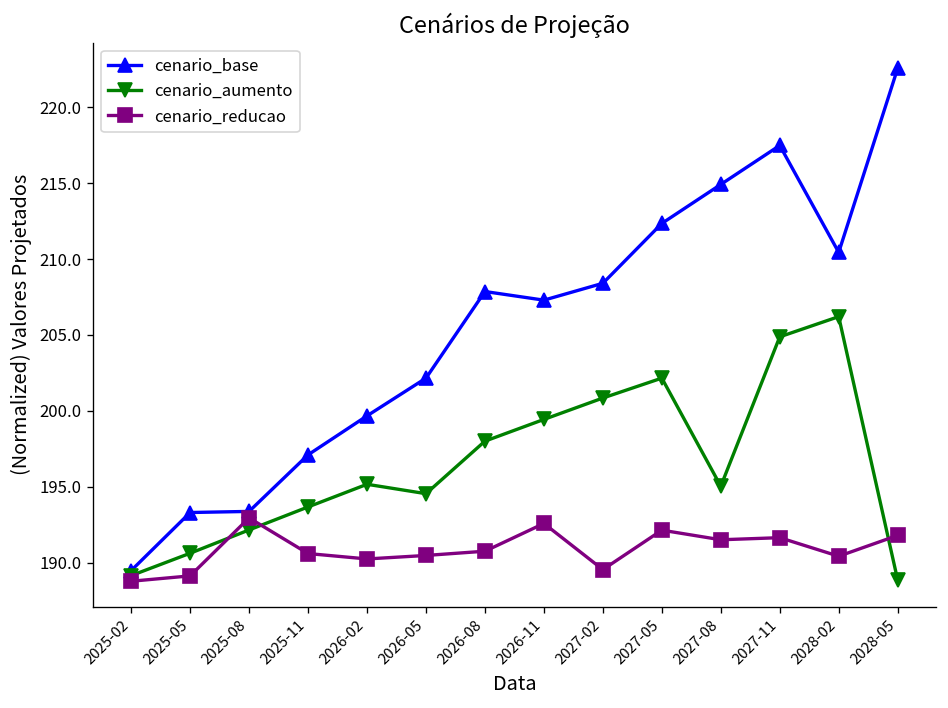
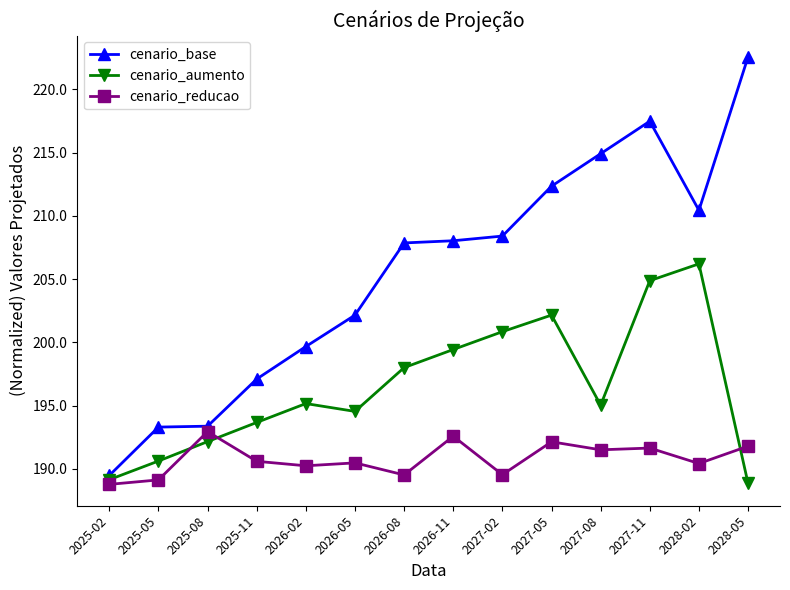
cenario_reducao, 2026-08: 190.8 -> 189.5
cenario_base, 2026-11: 207.3 -> 208.0
